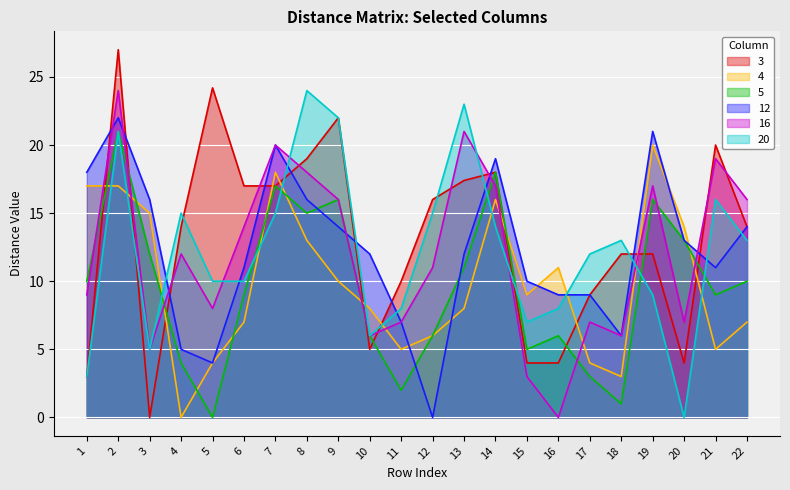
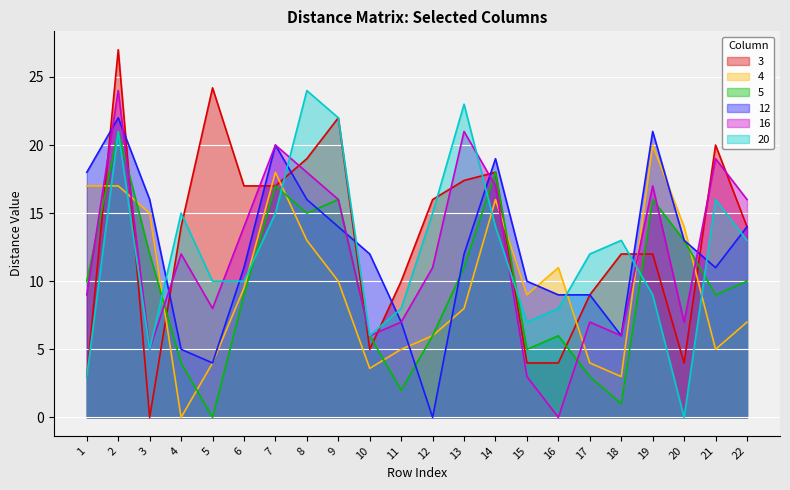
4, 6: 7.0 -> 9.5
4, 10: 8.0 -> 3.6
